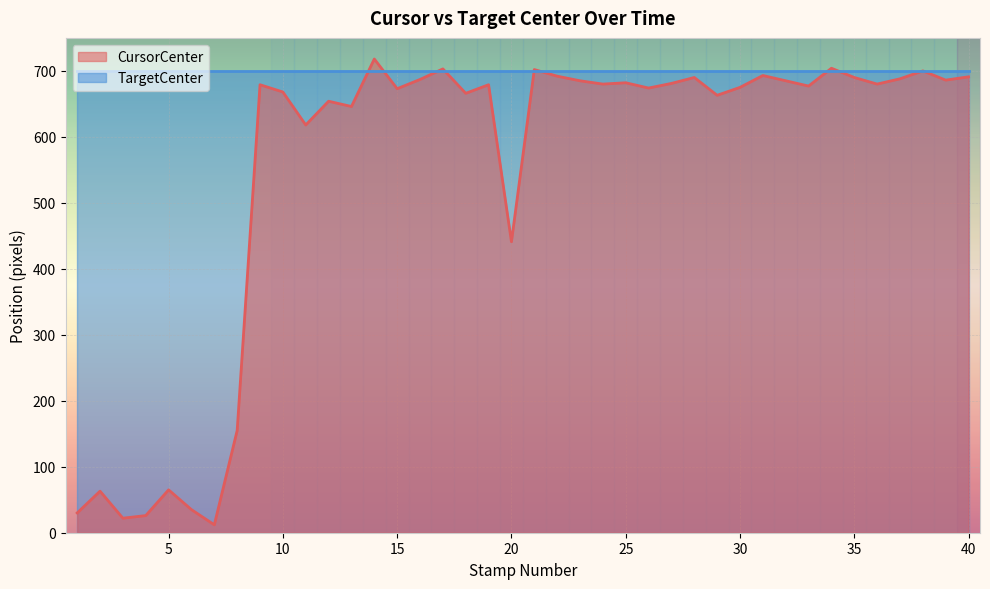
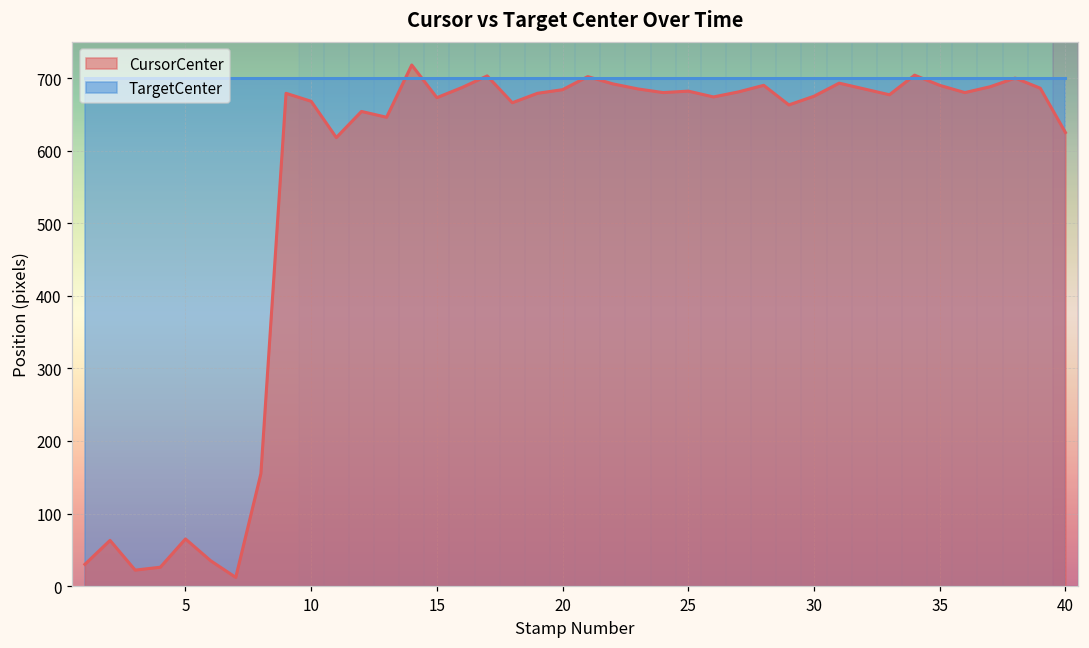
CursorCenter, 20: 440 -> 680
CursorCenter, 40: 690 -> 630
